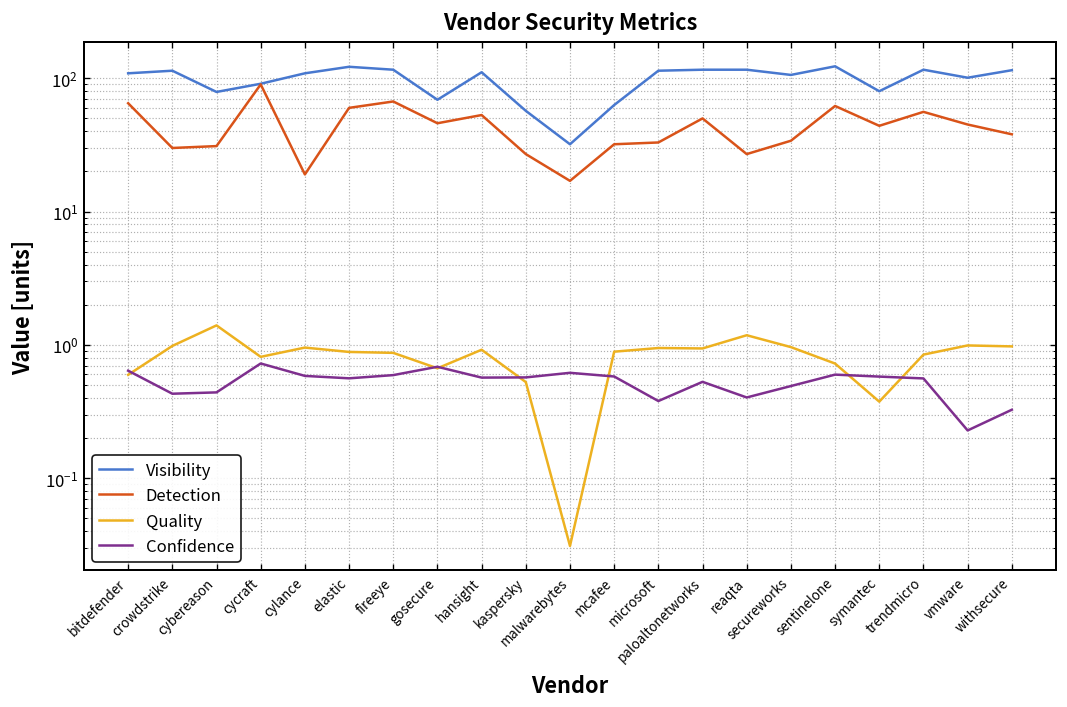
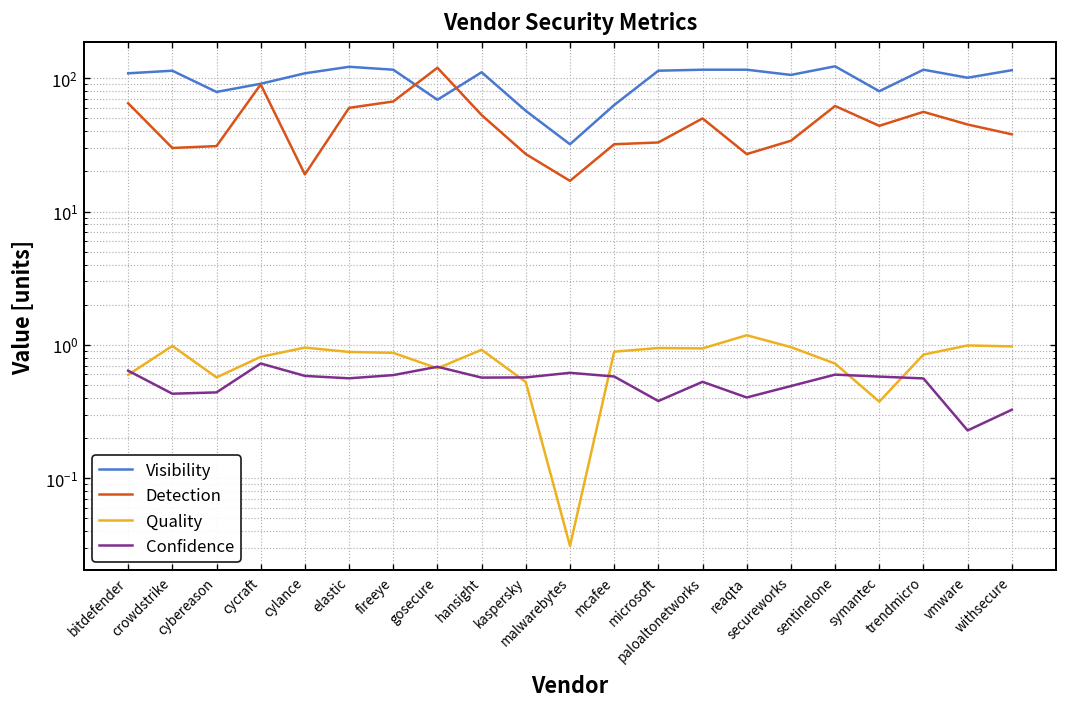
Quality, cybereason: 1.4 -> 0.6
Detection, gosecure: 46 -> 120
